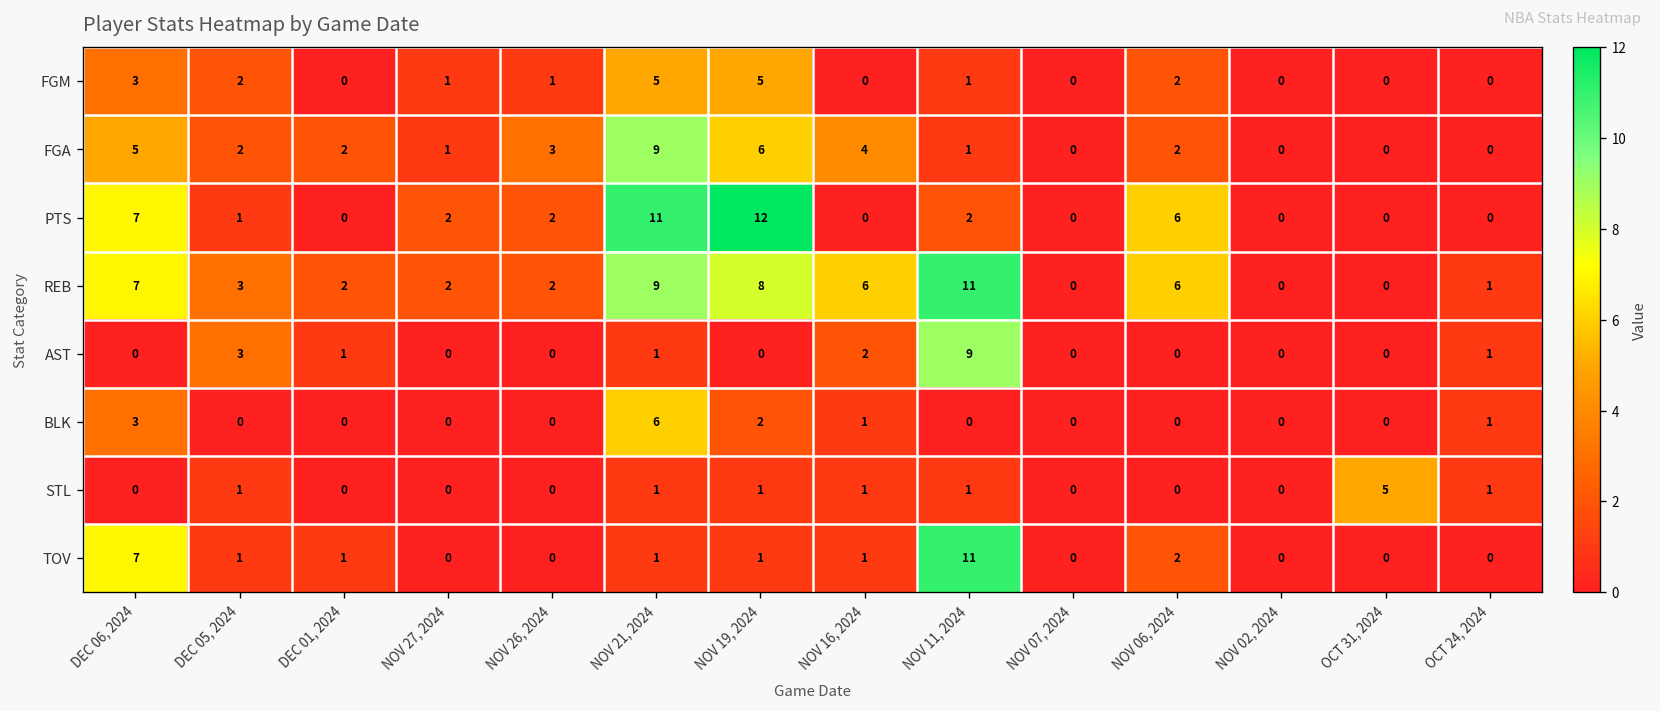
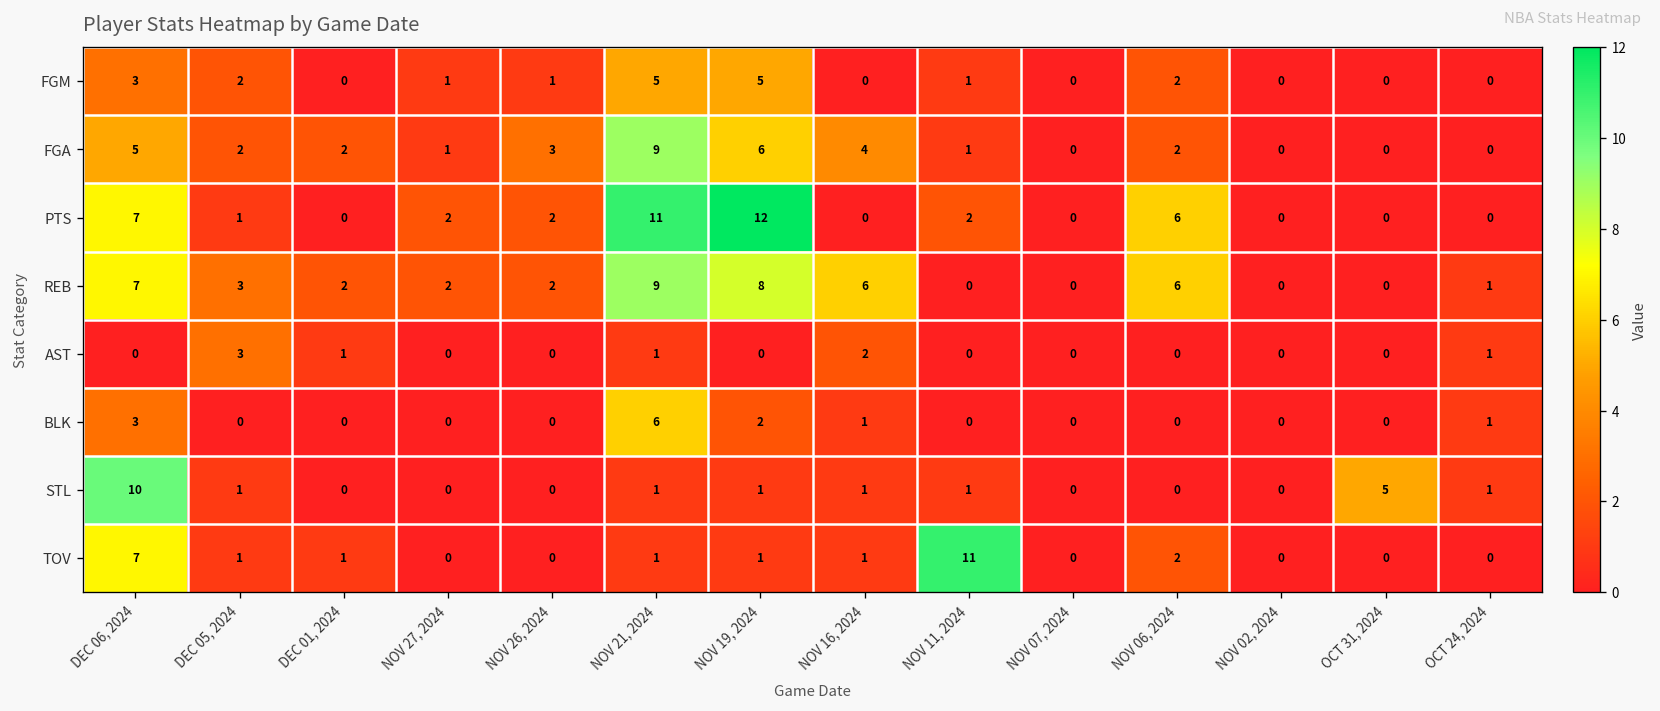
REB, NOV 11, 2024: 11 -> 0
AST, NOV 11, 2024: 9 -> 0
STL, DEC 06, 2024: 0 -> 10
